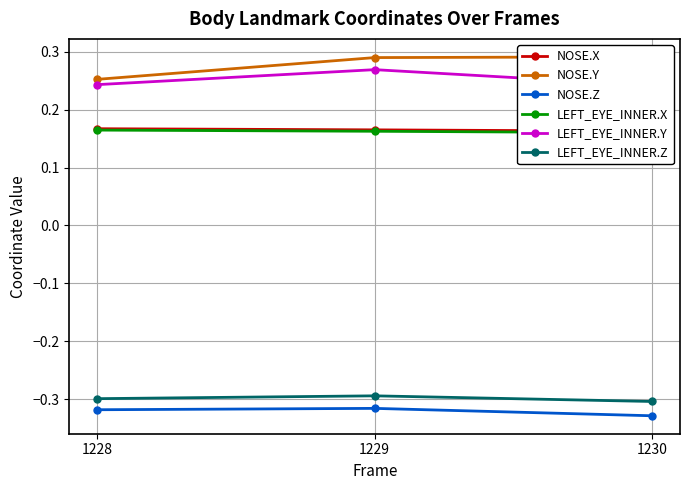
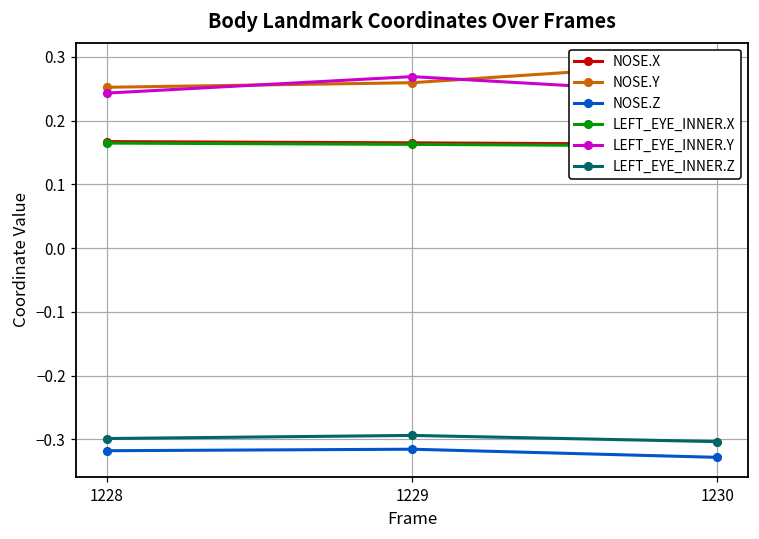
NOSE.Y, 1229: 0.29 -> 0.26
